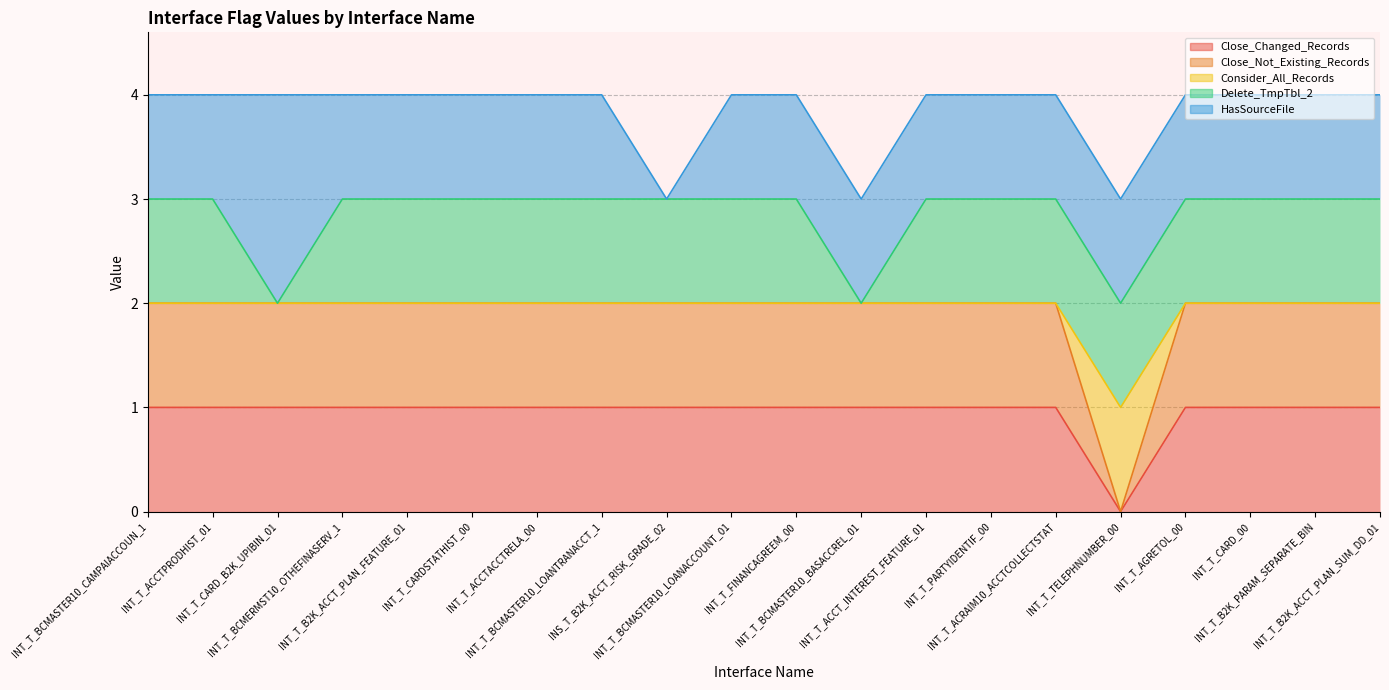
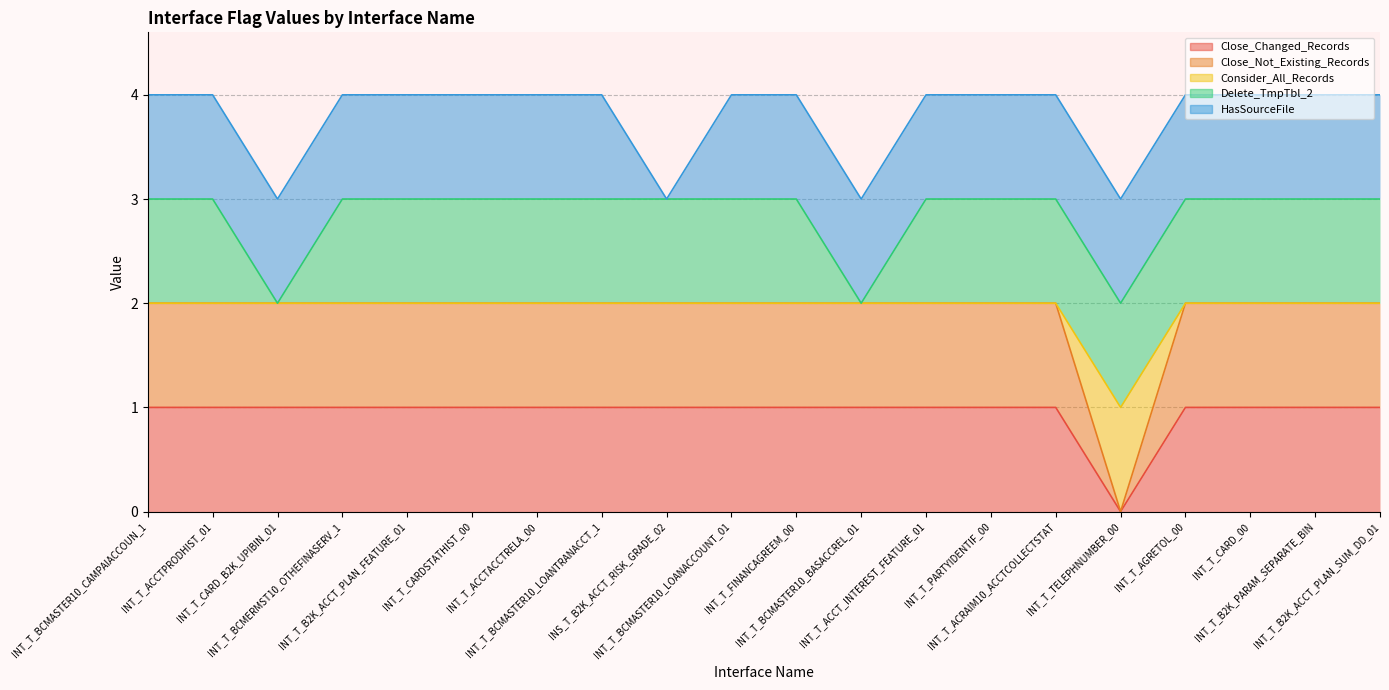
HasSourceFile, INT_T_CARD_B2K_UPIBIN_01: 2 -> 1
